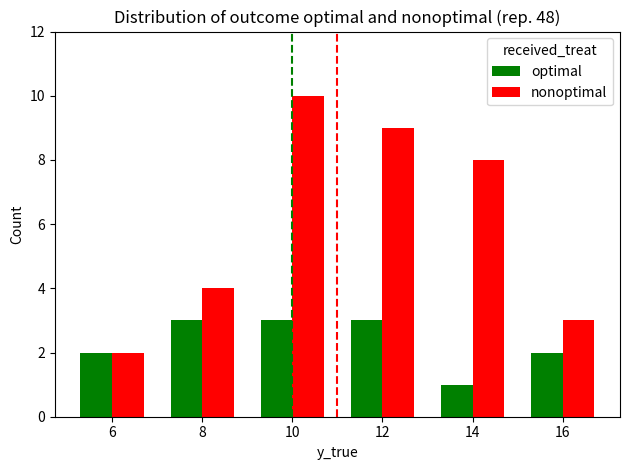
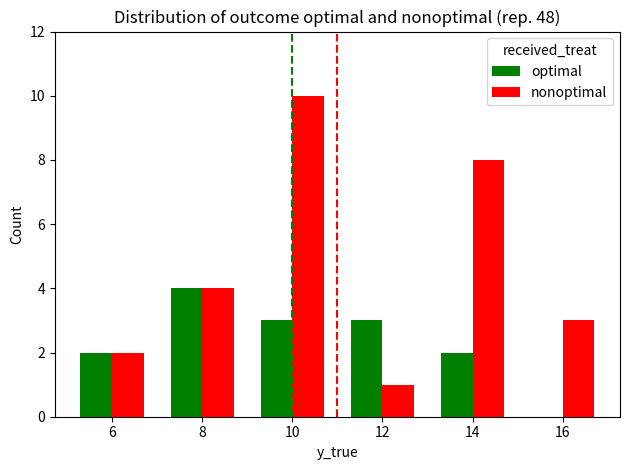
optimal, 8: 3 -> 4
nonoptimal, 12: 9 -> 1
optimal, 14: 1 -> 2
optimal, 16: 2 -> 0
